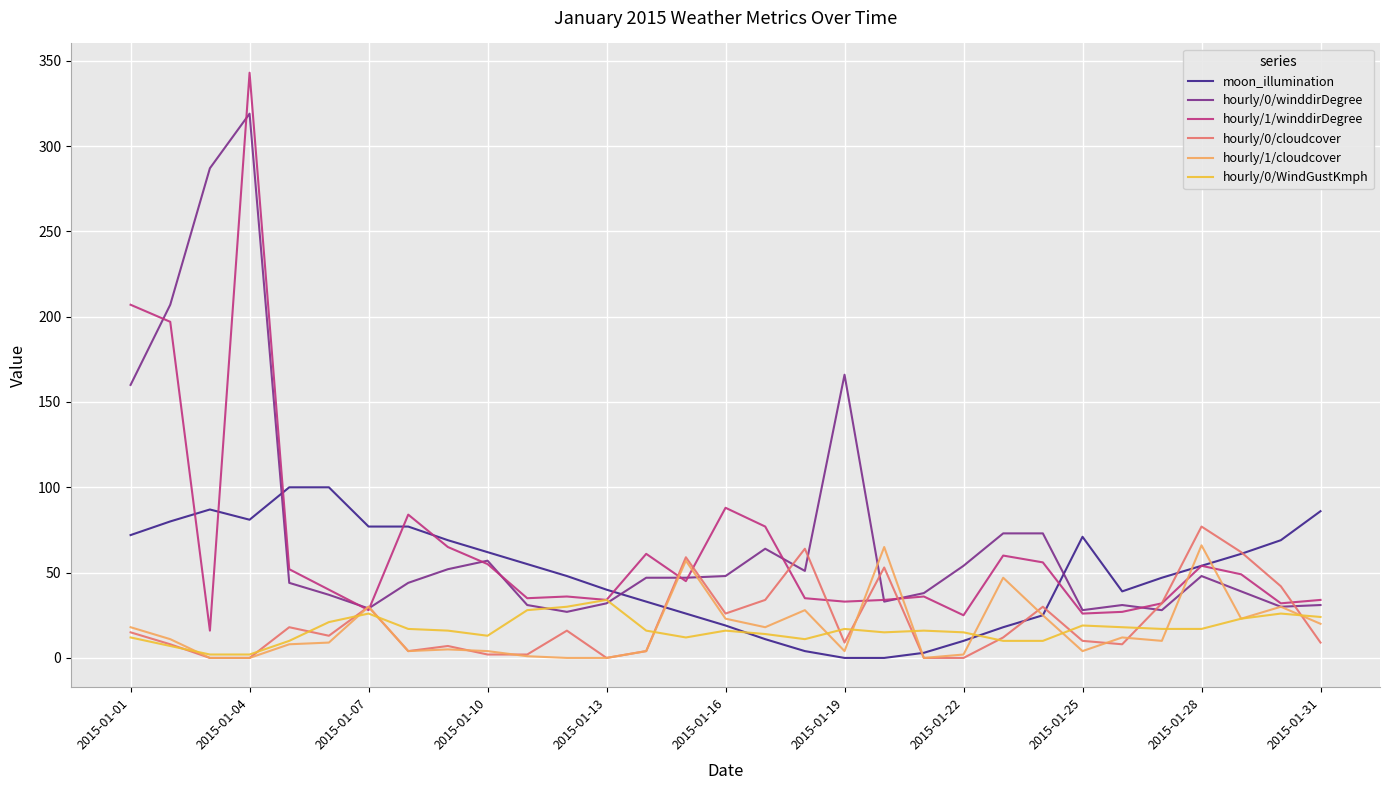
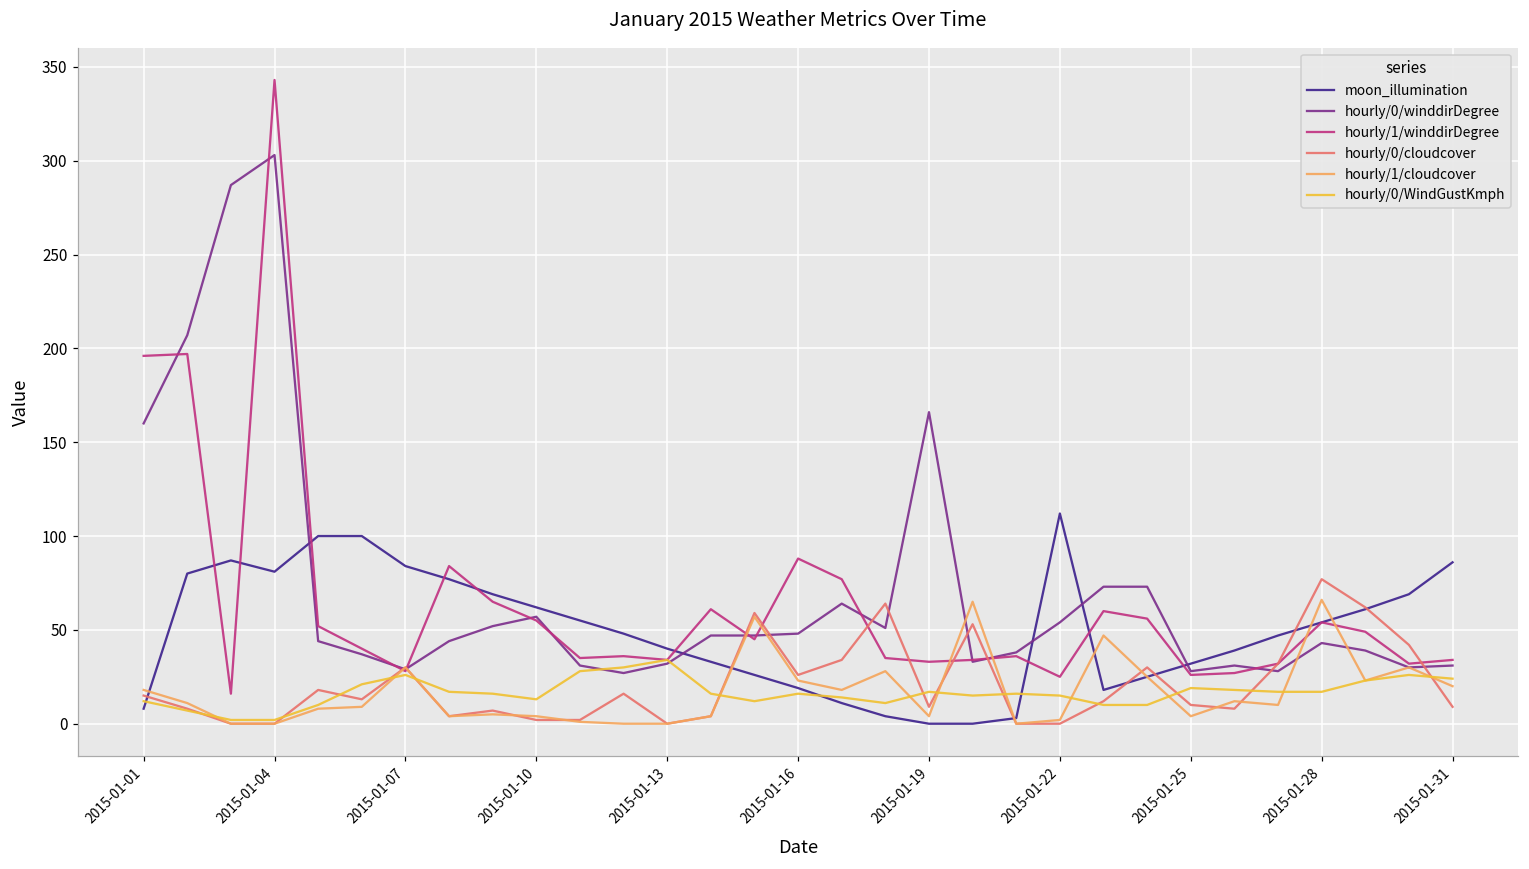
moon_illumination, 2015-01-01: 72 -> 8
hourly/1/winddirDegree, 2015-01-01: 207 -> 196
hourly/0/winddirDegree, 2015-01-04: 319 -> 303
moon_illumination, 2015-01-07: 77 -> 84
moon_illumination, 2015-01-22: 10 -> 112
moon_illumination, 2015-01-25: 71 -> 32
hourly/0/winddirDegree, 2015-01-28: 48 -> 43
